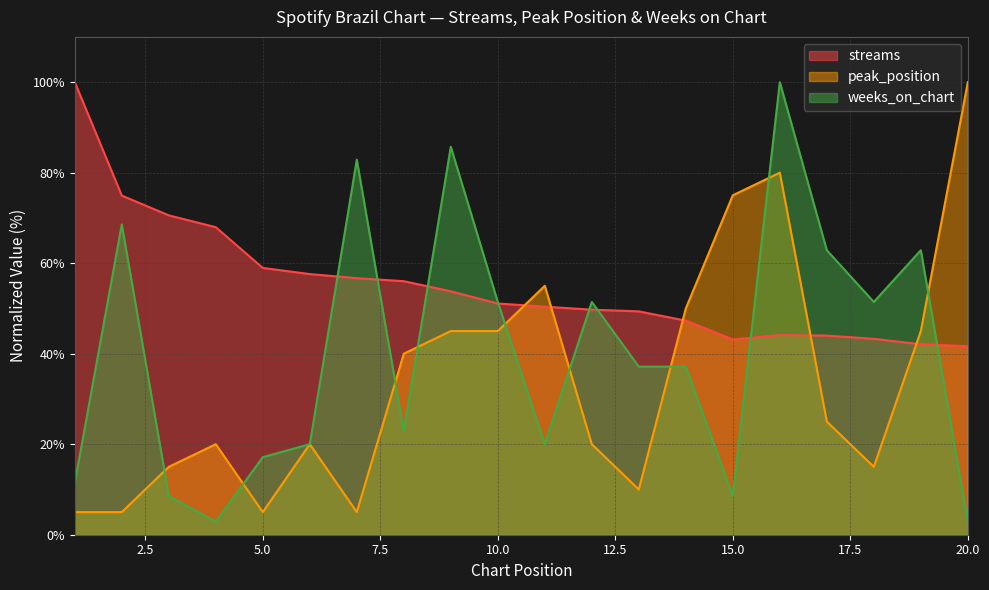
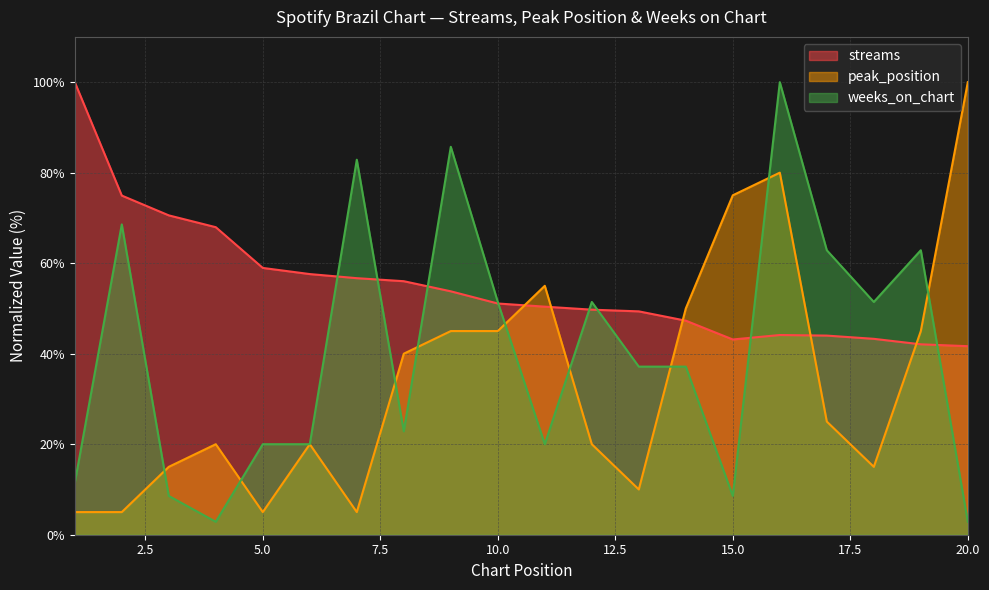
weeks_on_chart, 5.0: 17% -> 20%
